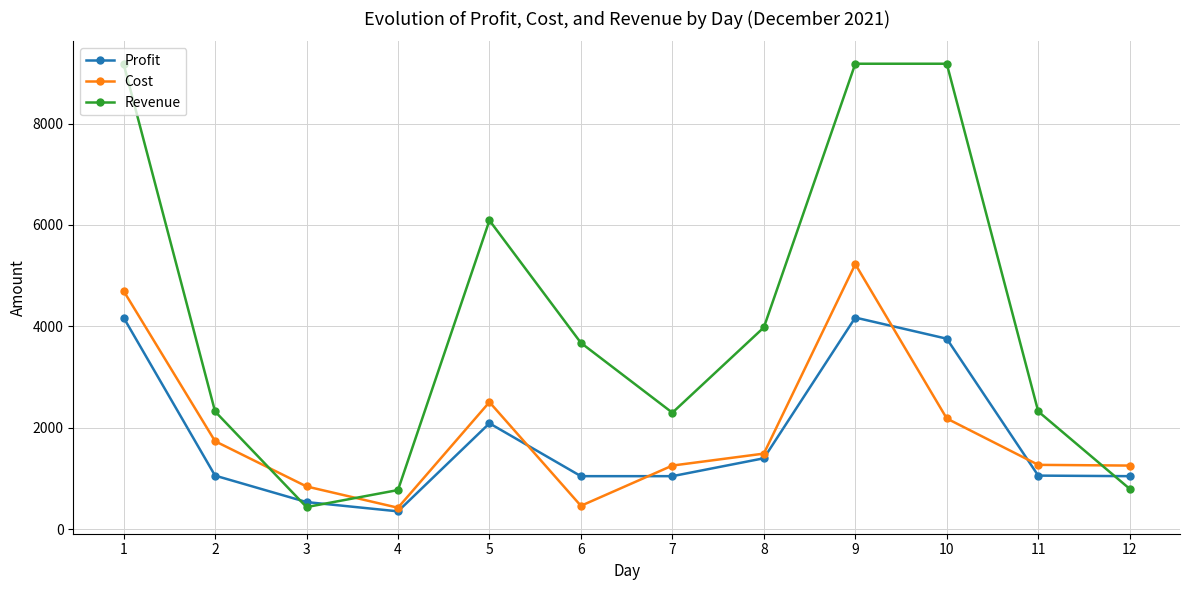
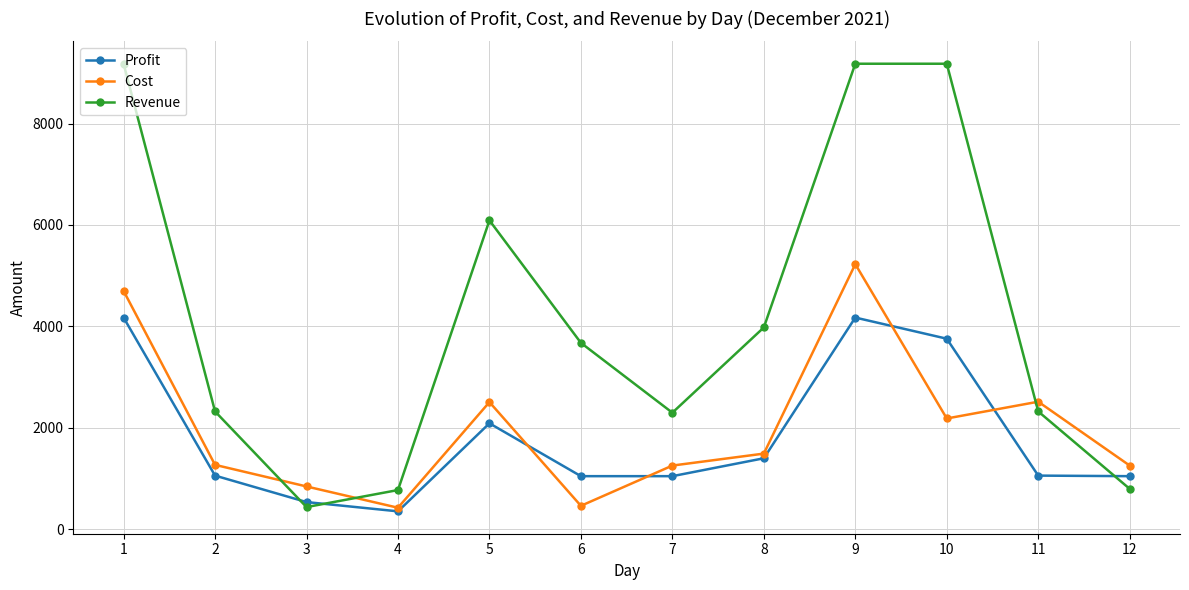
Cost, 2: 1700 -> 1300
Cost, 11: 1300 -> 2500
